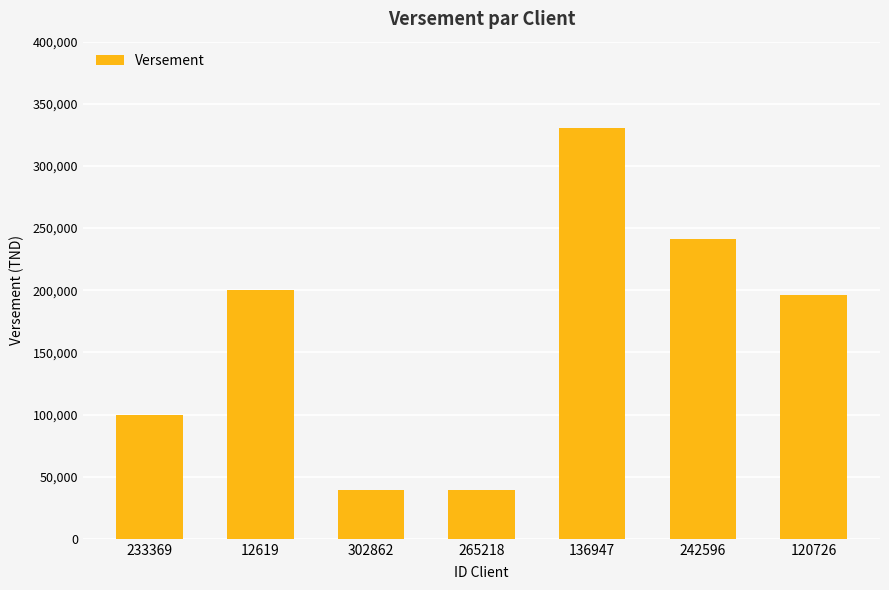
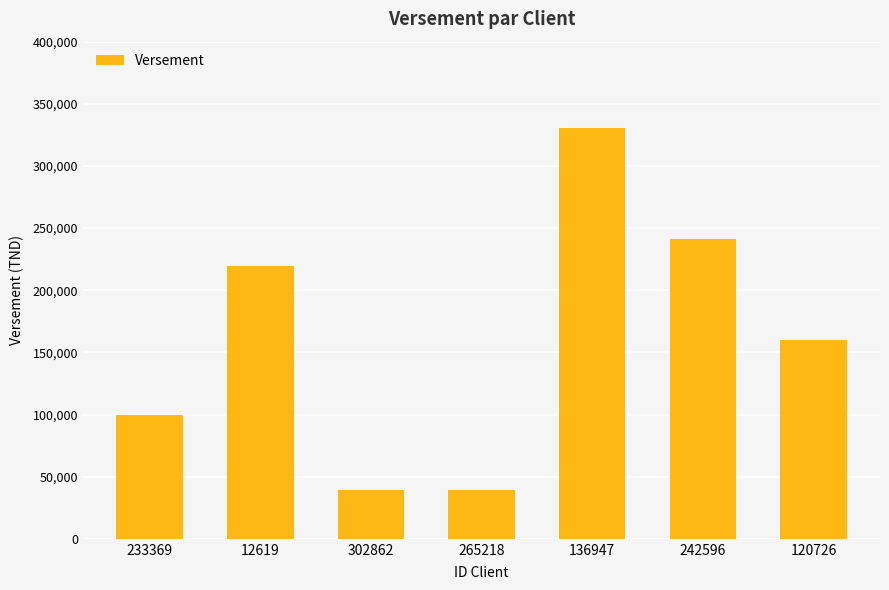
12619: 200,000 -> 220,000
120726: 196,000 -> 160,000
